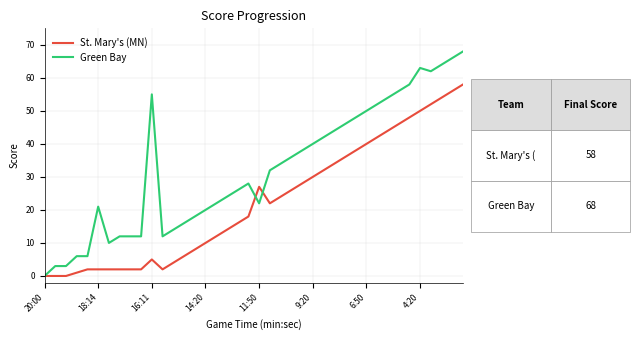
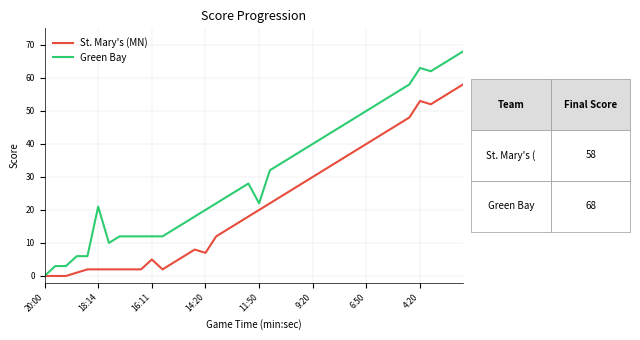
Green Bay, 16:11: 55 -> 12
St. Mary's (MN), 14:20: 10 -> 7
St. Mary's (MN), 11:50: 27 -> 20
St. Mary's (MN), 4:20: 50 -> 53
